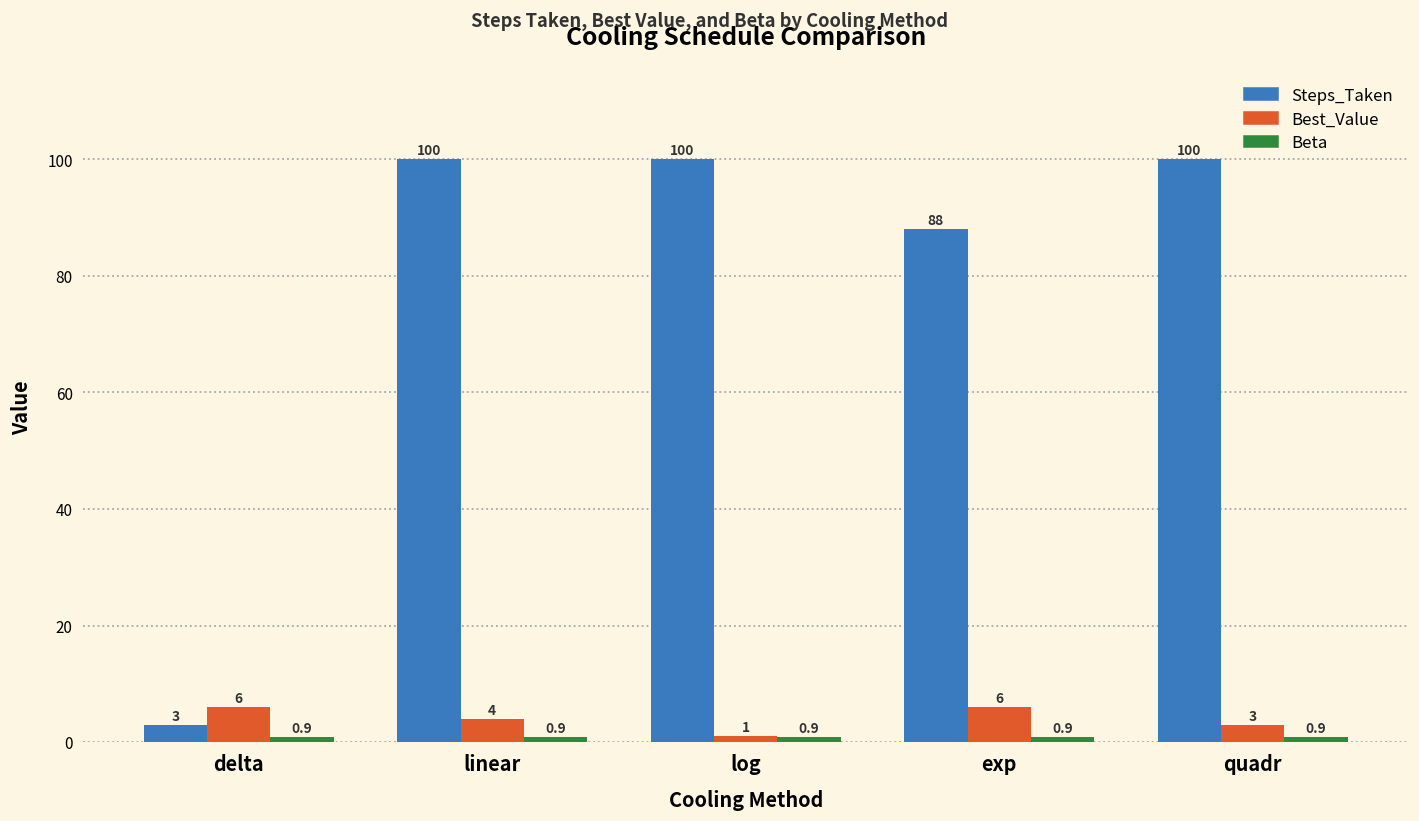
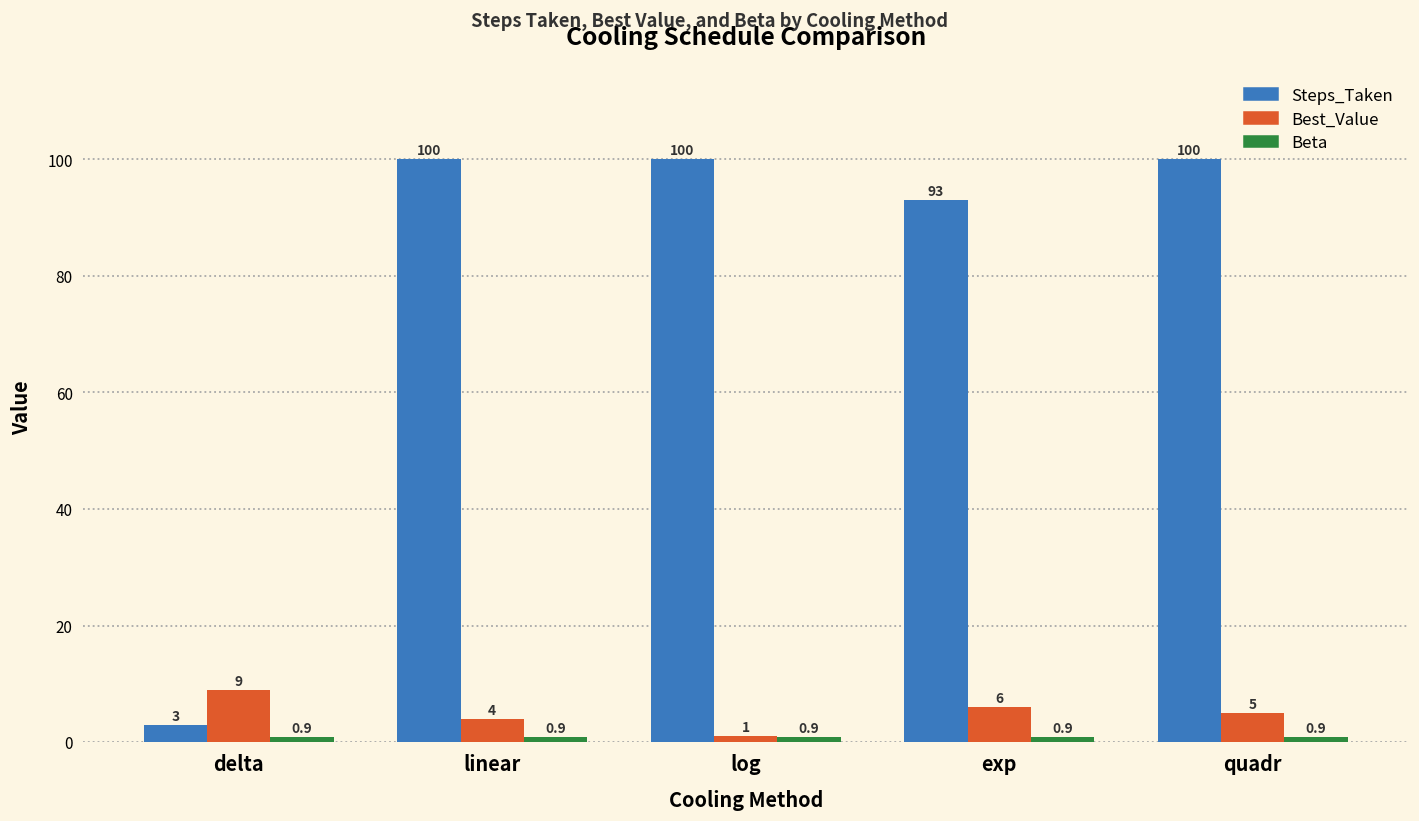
Best_Value, delta: 6 -> 9
Steps_Taken, exp: 88 -> 93
Best_Value, quadr: 3 -> 5
